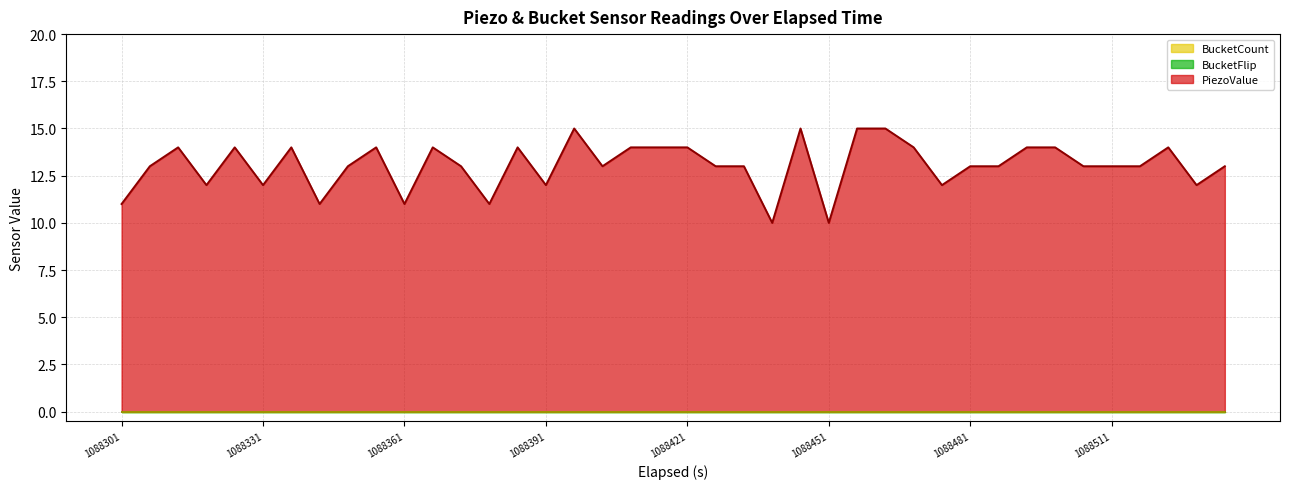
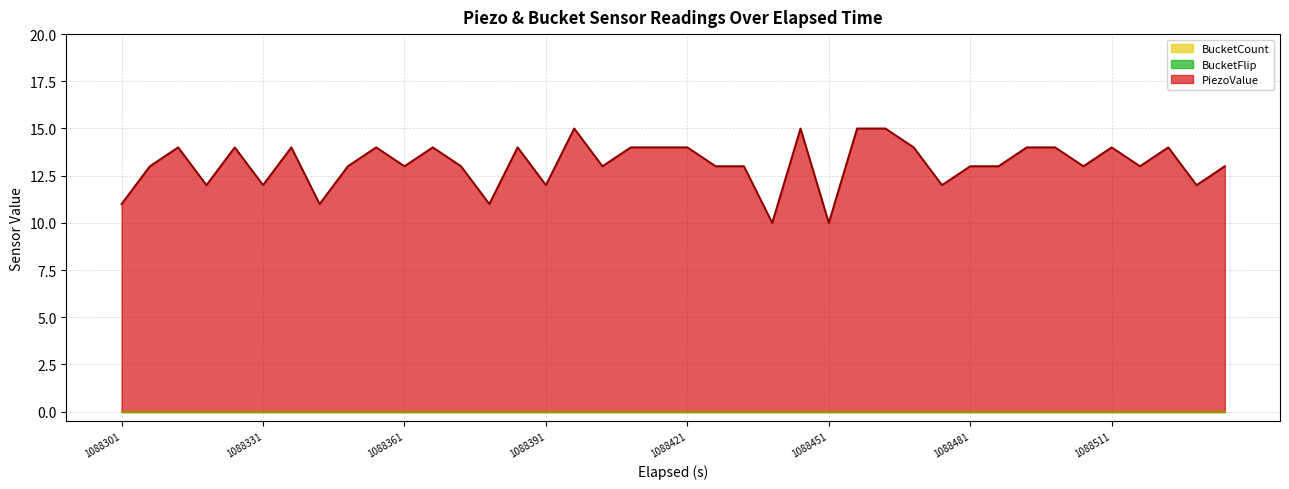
PiezoValue, 1088361: 11 -> 13
PiezoValue, 1088511: 13 -> 14
